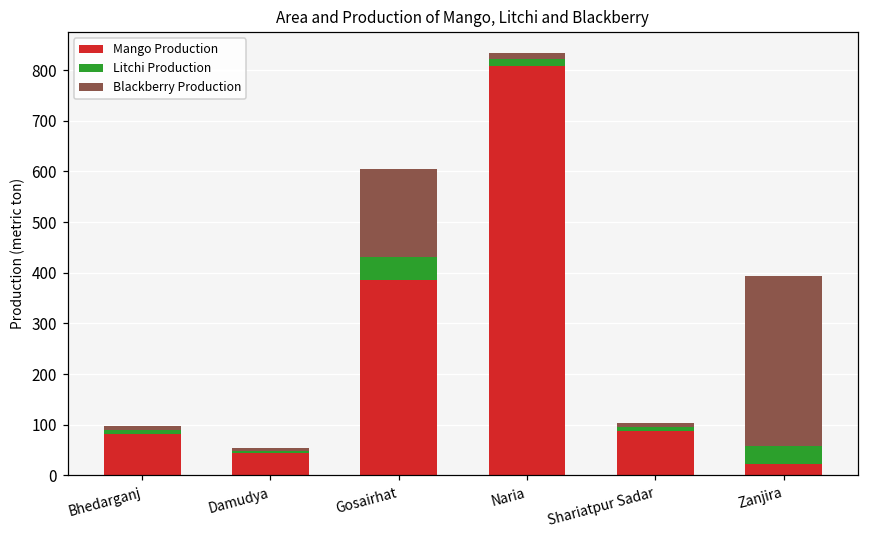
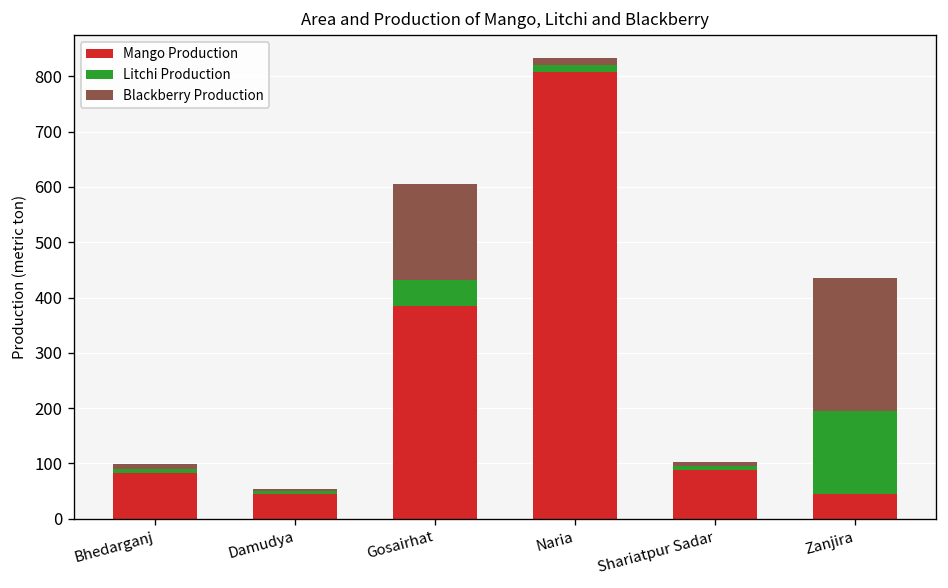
Mango Production, Zanjira: 20 -> 50
Litchi Production, Zanjira: 40 -> 150
Blackberry Production, Zanjira: 340 -> 240
